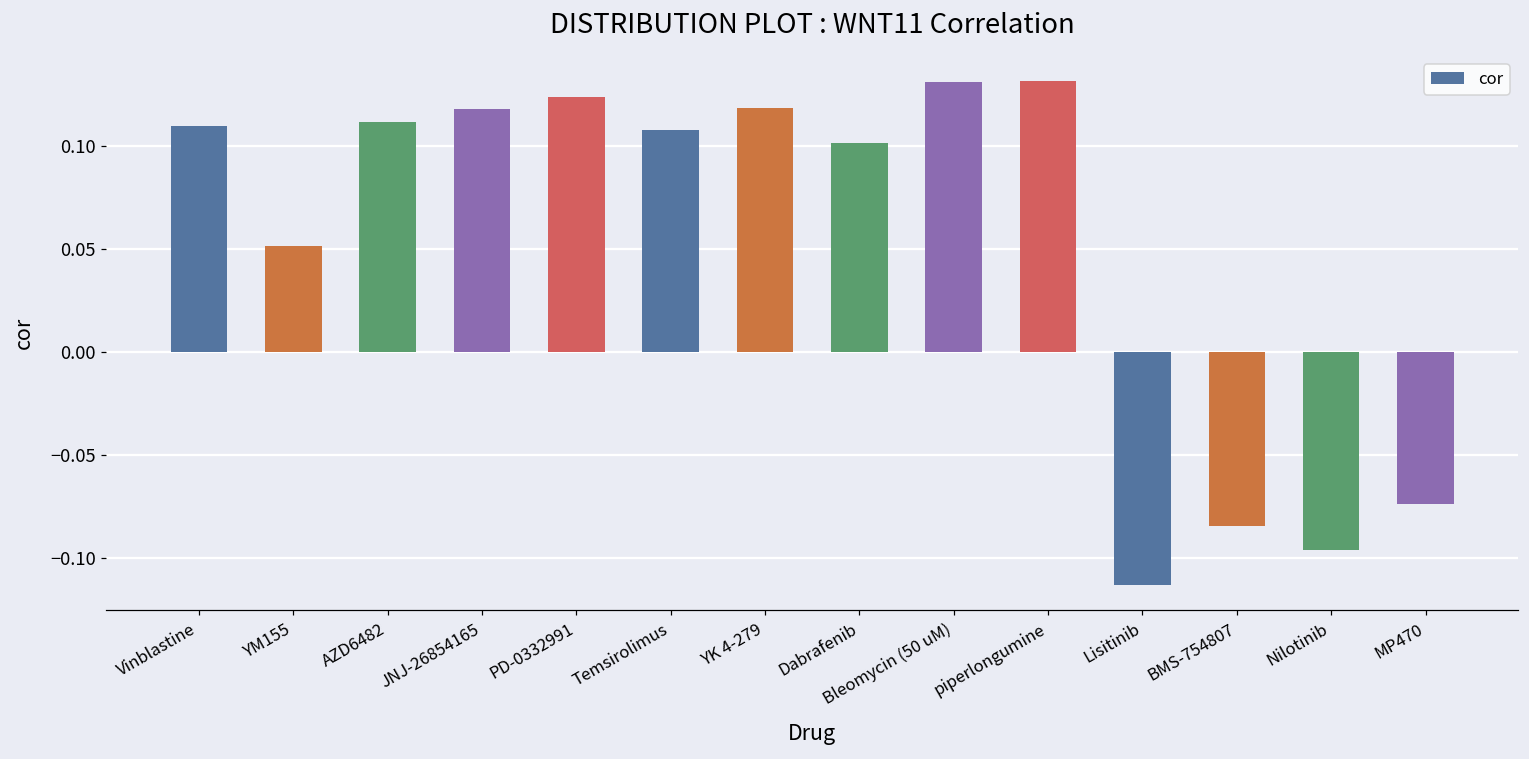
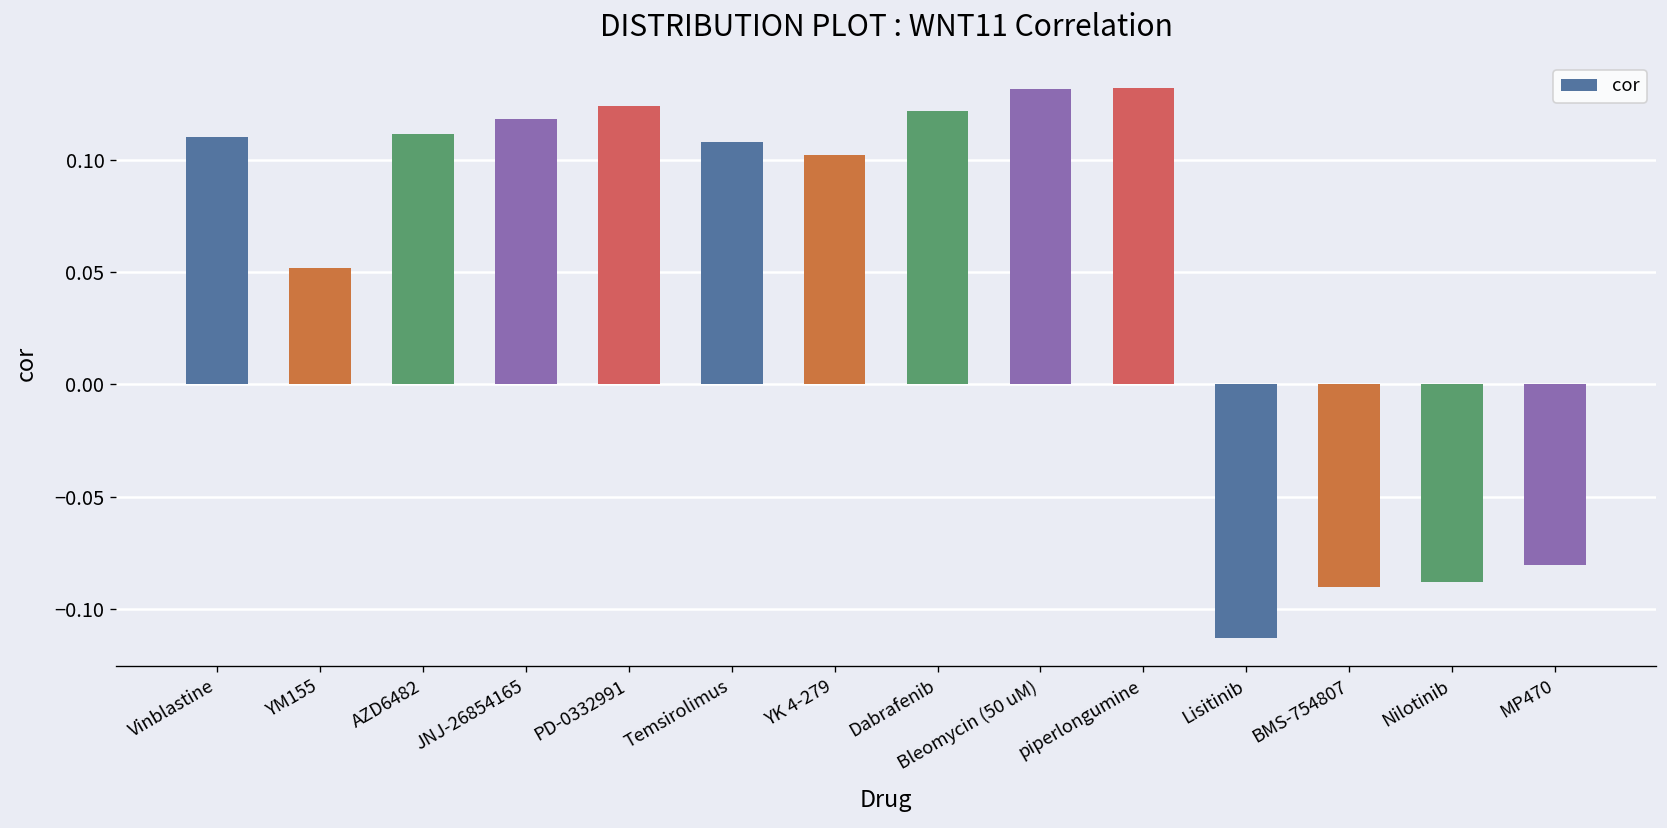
YK 4-279: 0.118 -> 0.102
Dabrafenib: 0.102 -> 0.122
BMS-754807: -0.084 -> -0.090
Nilotinib: -0.096 -> -0.088
MP470: -0.074 -> -0.081
